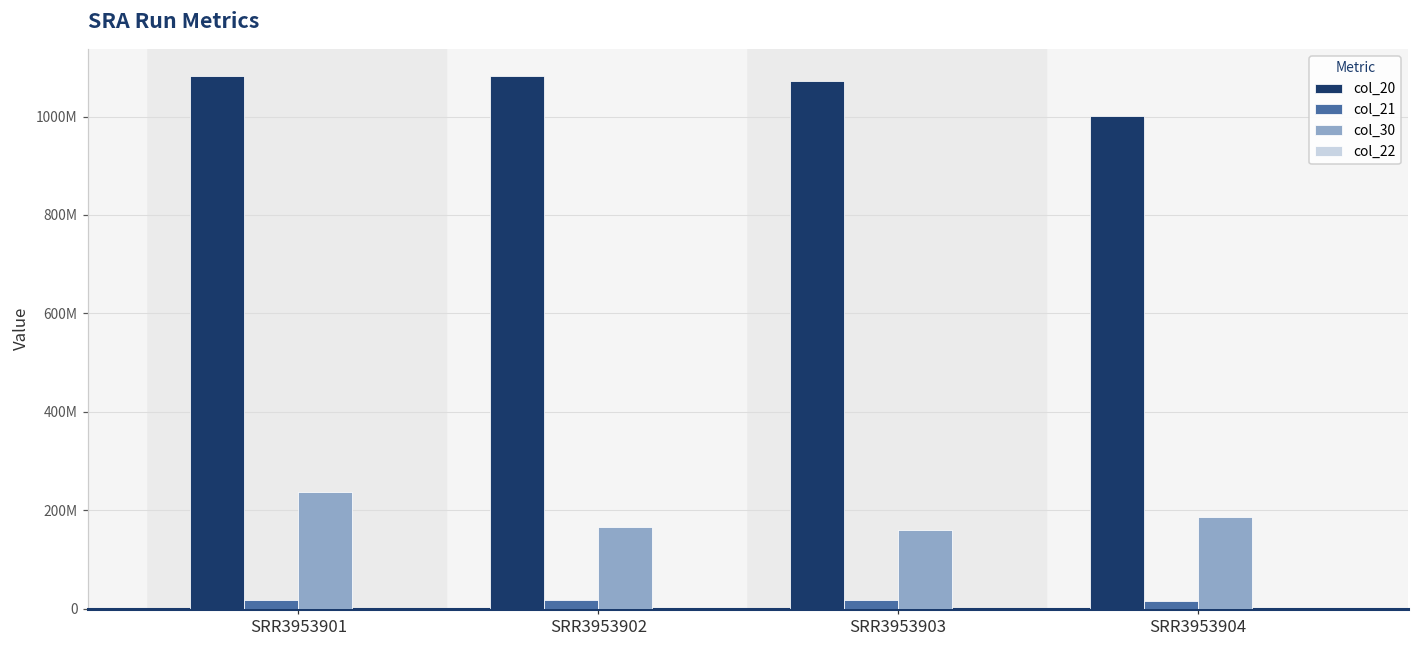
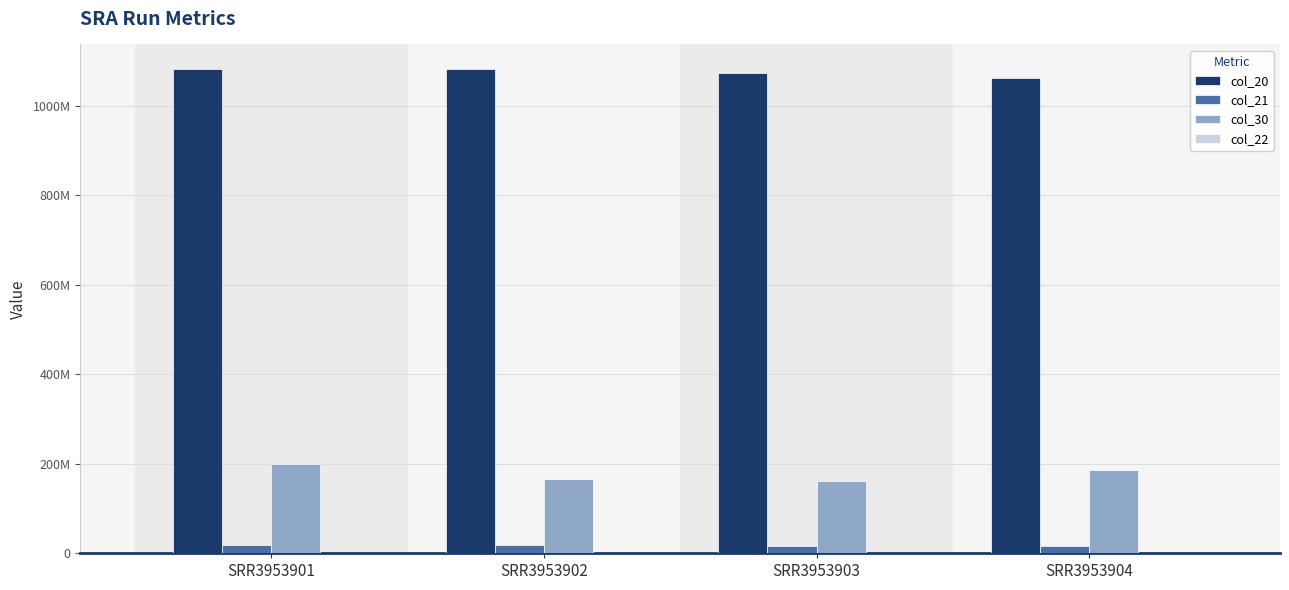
col_30, SRR3953901: 240000000 -> 200000000
col_20, SRR3953904: 1000000000 -> 1060000000
